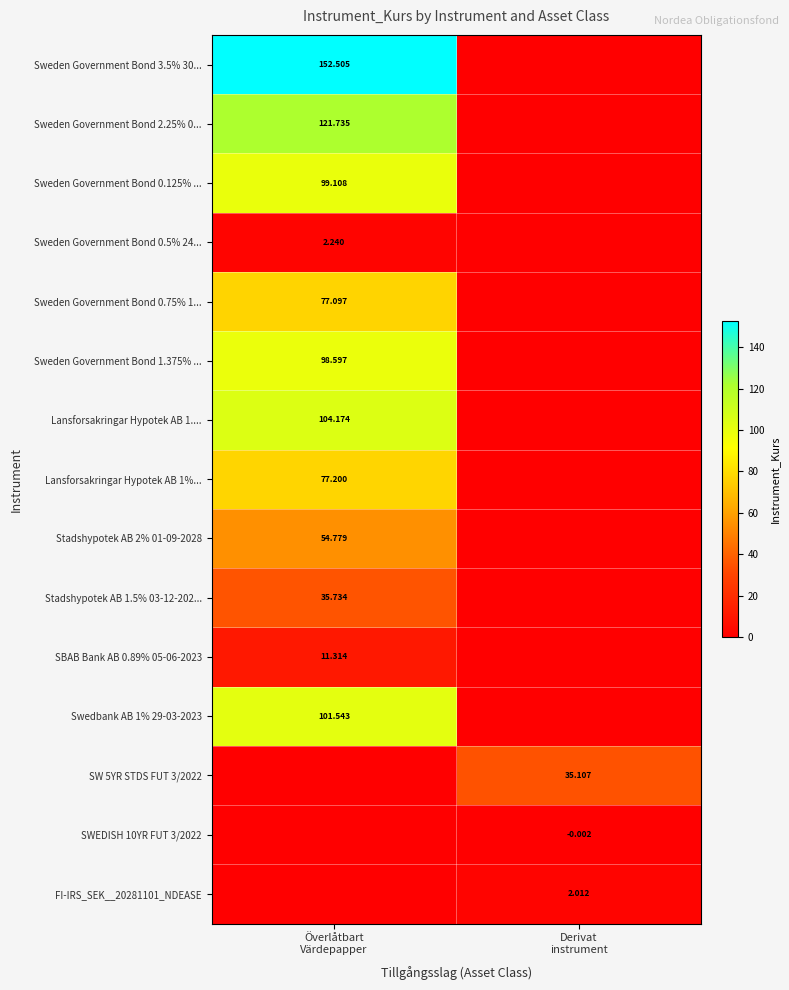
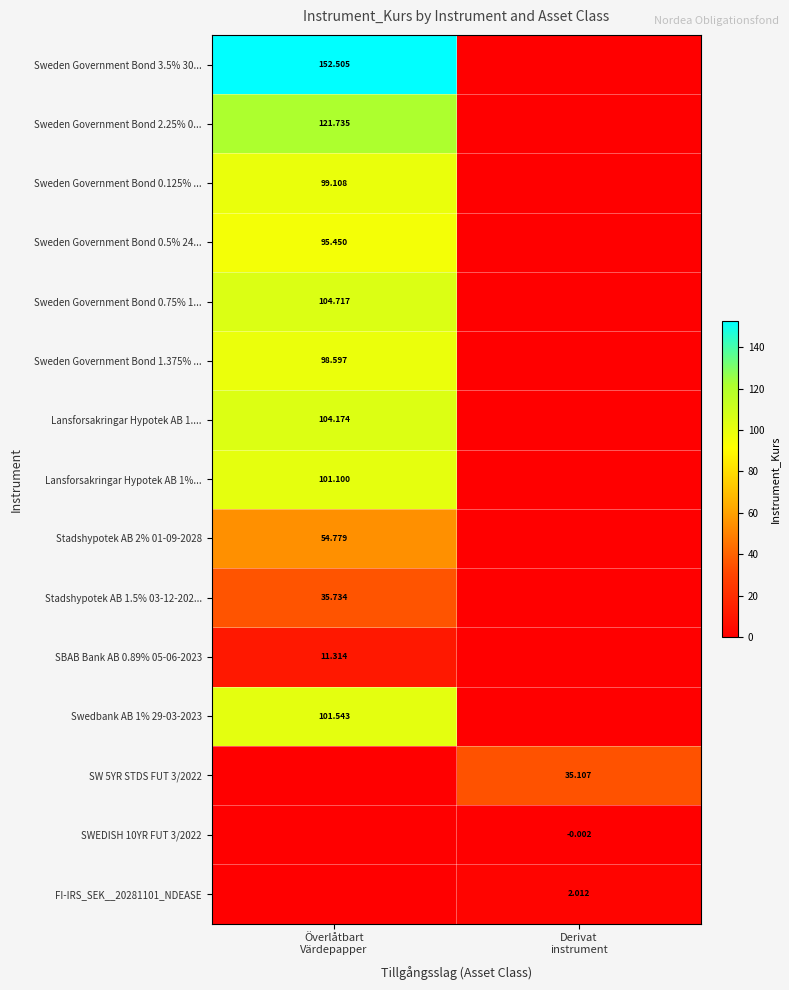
Sweden Government Bond 0.5% 24..., Överlåtbart Värdepapper: 2.240 -> 95.450
Sweden Government Bond 0.75% 1..., Överlåtbart Värdepapper: 77.097 -> 104.717
Lansforsakringar Hypotek AB 1%..., Överlåtbart Värdepapper: 77.200 -> 101.100
